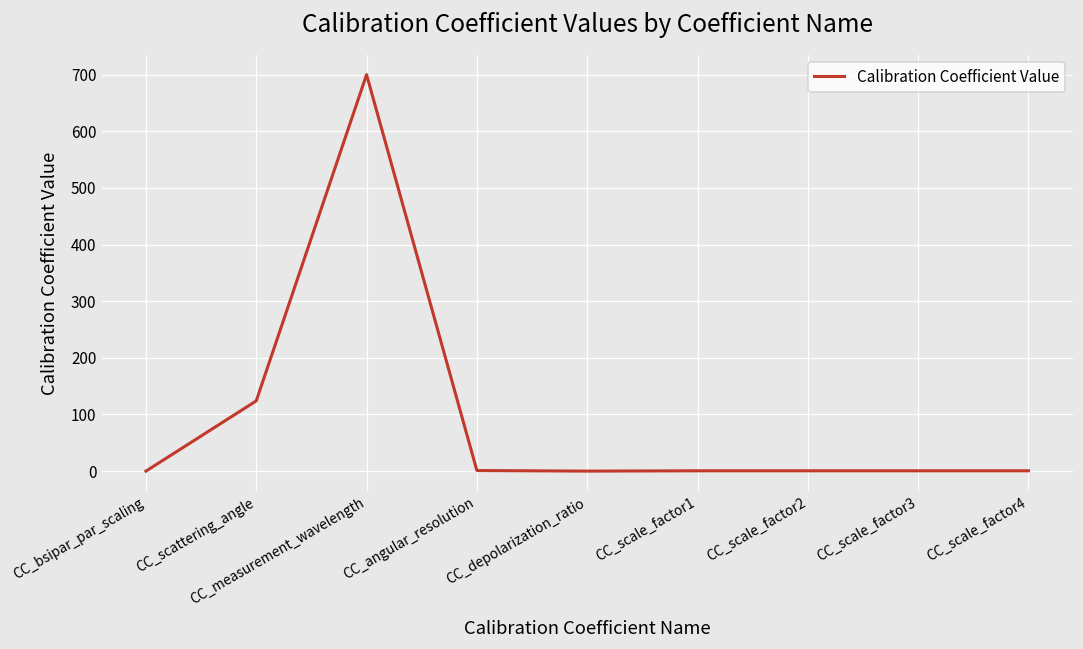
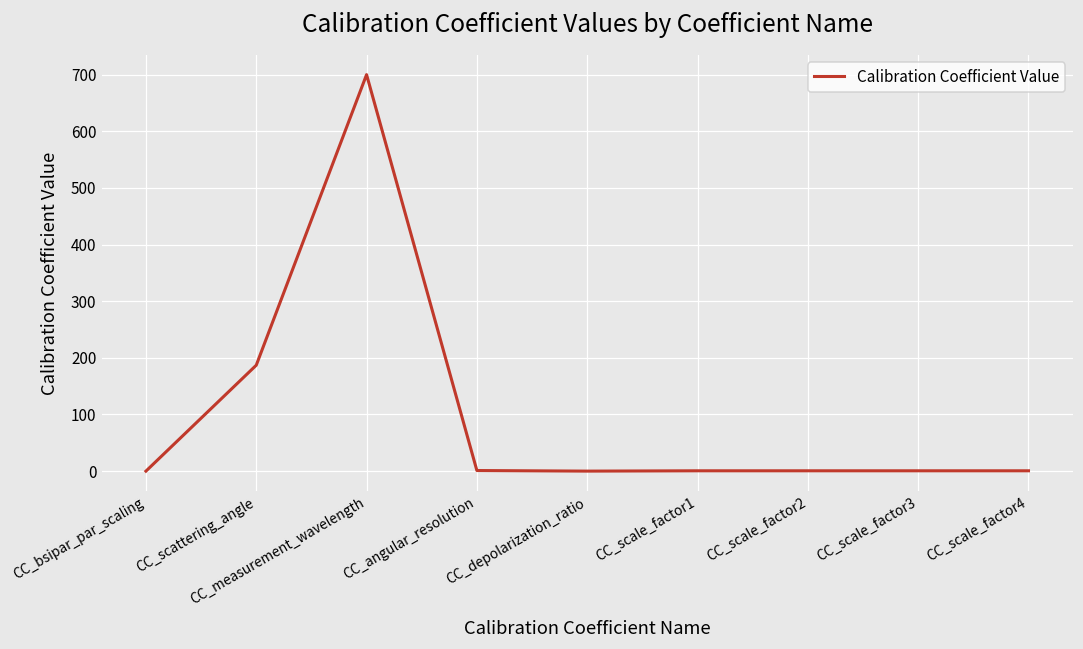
CC_scattering_angle: 120 -> 190
